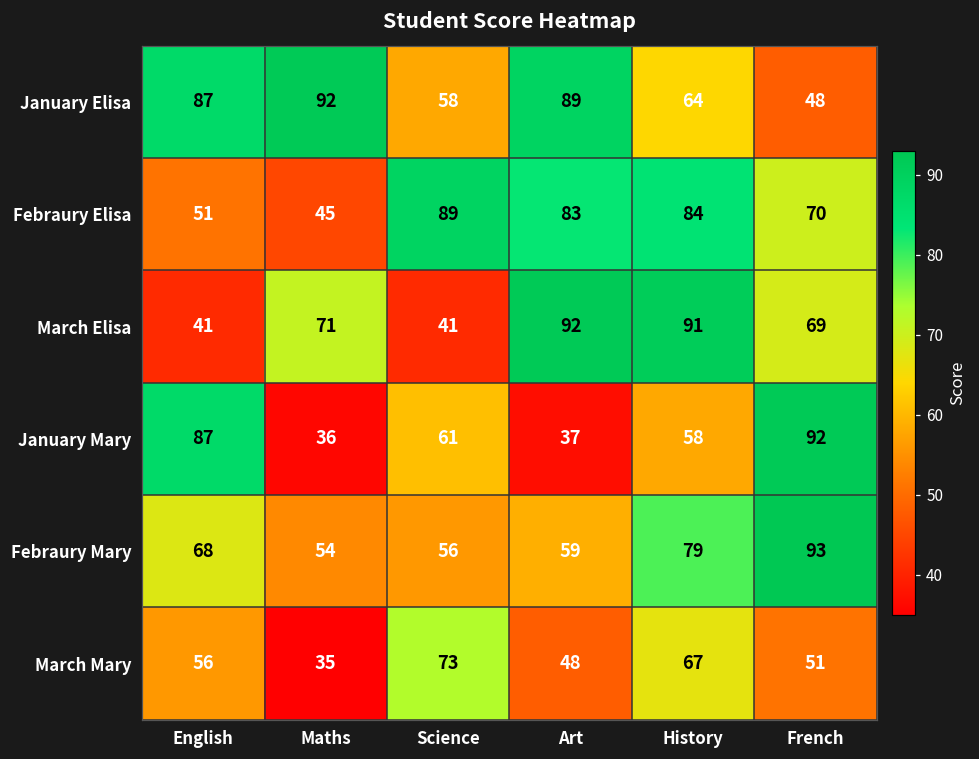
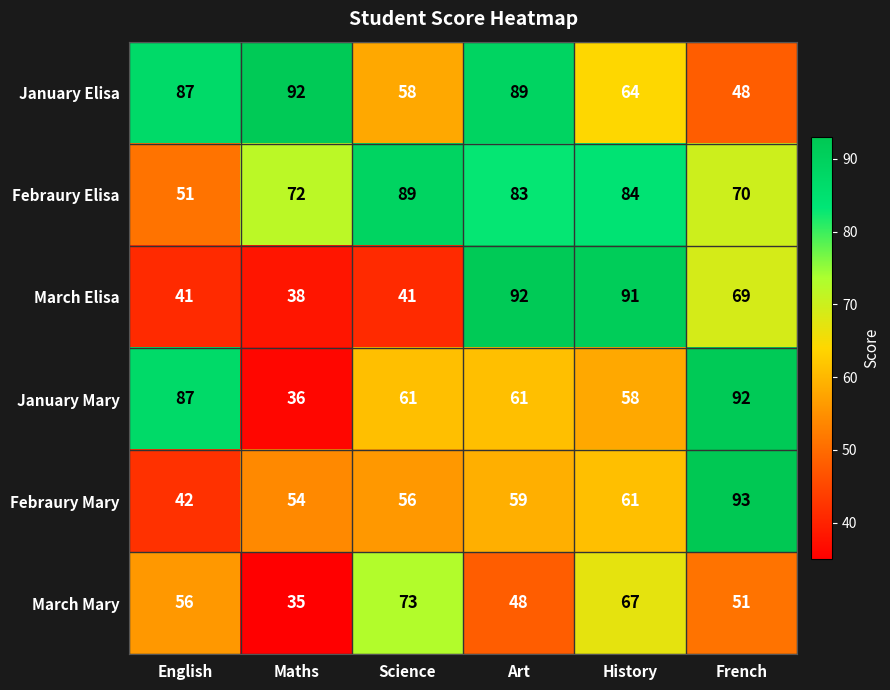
Febraury Elisa, Maths: 45 -> 72
March Elisa, Maths: 71 -> 38
January Mary, Art: 37 -> 61
Febraury Mary, English: 68 -> 42
Febraury Mary, History: 79 -> 61
